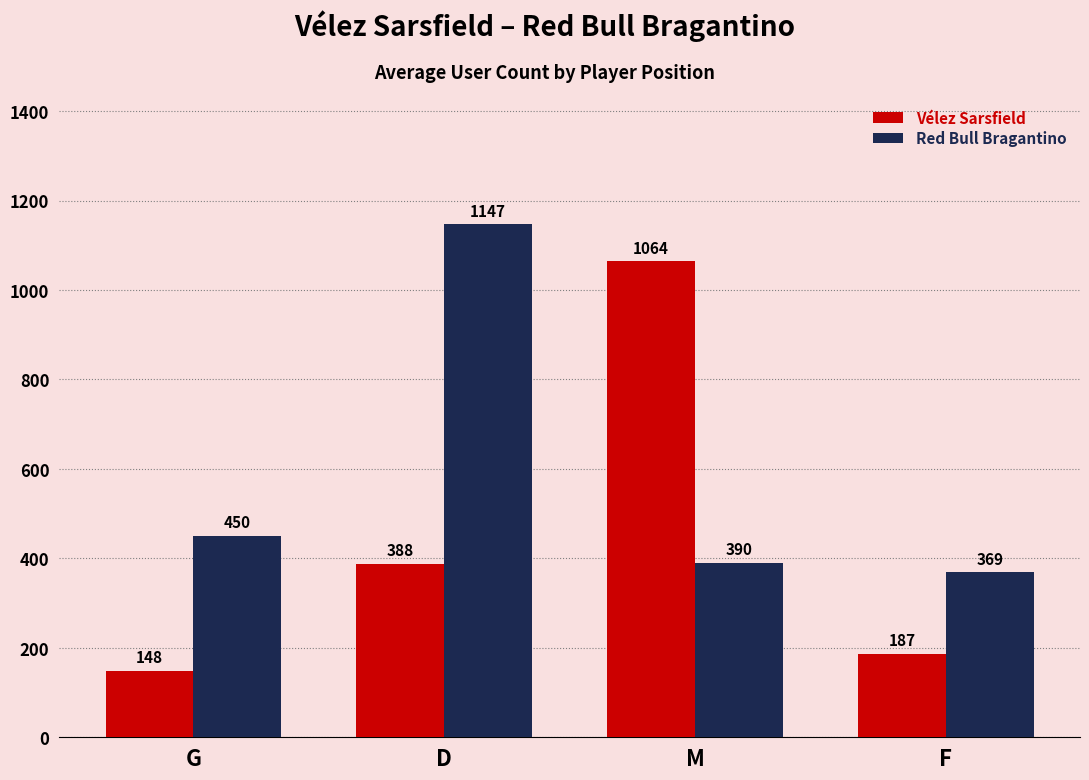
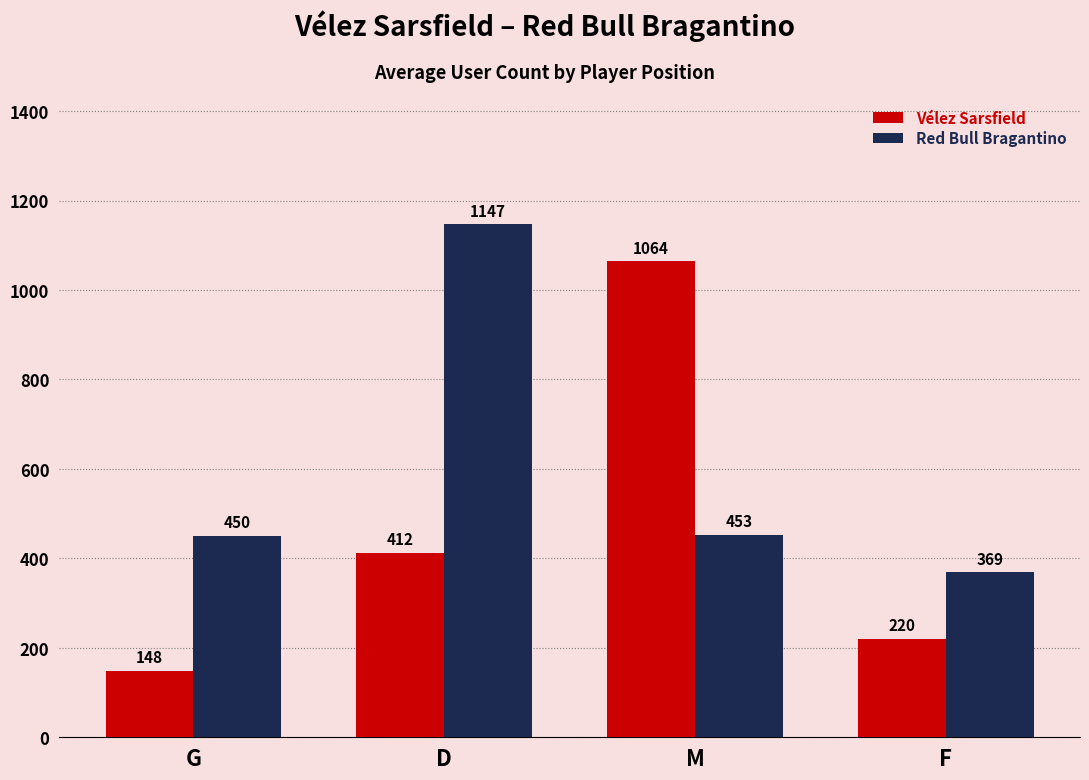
Vélez Sarsfield, D: 388 -> 412
Red Bull Bragantino, M: 390 -> 453
Vélez Sarsfield, F: 187 -> 220
